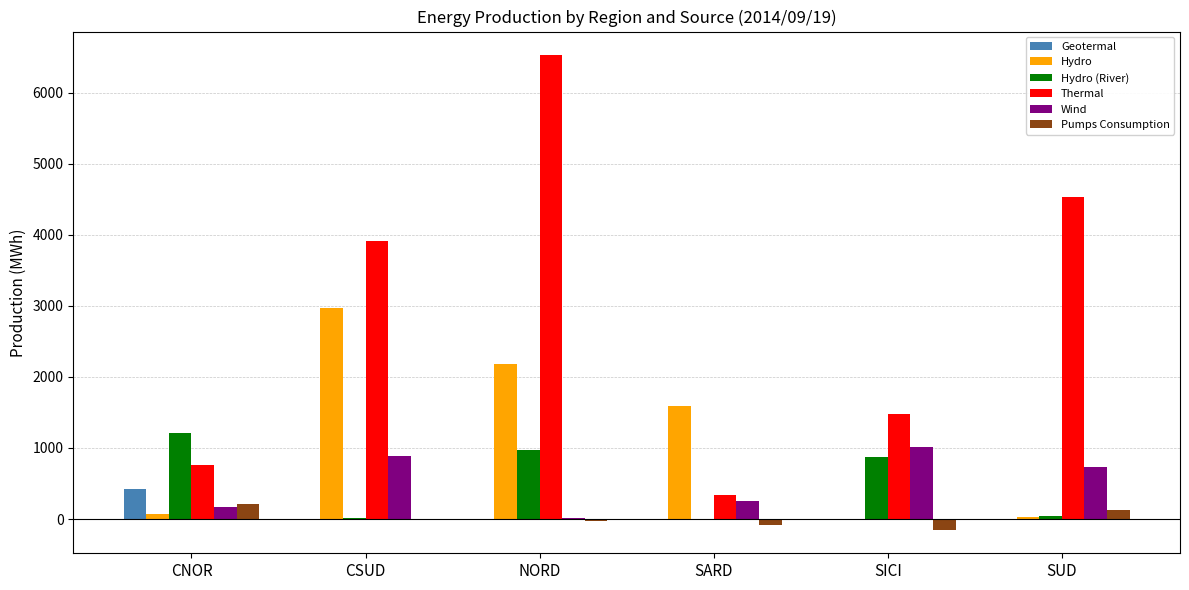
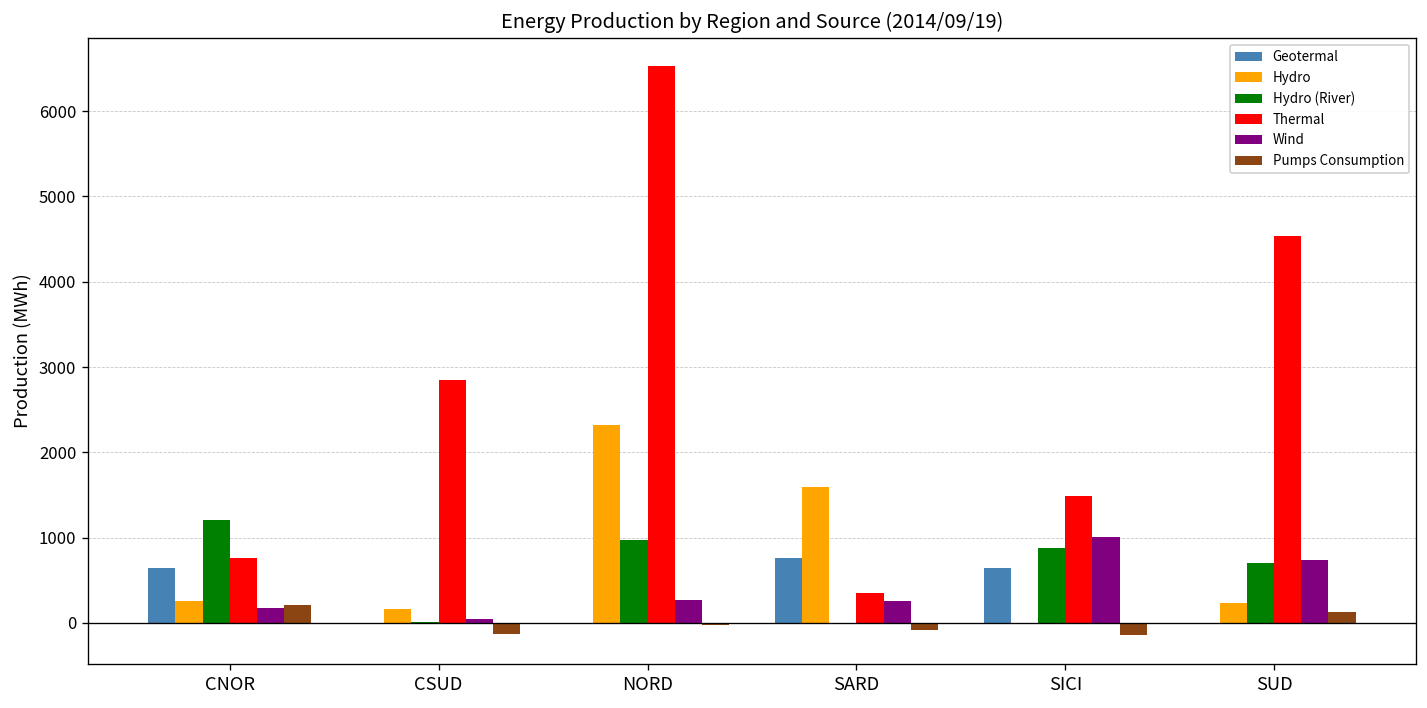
Geotermal, CNOR: 400 -> 600
Hydro, CNOR: 100 -> 300
Hydro, CSUD: 3000 -> 200
Thermal, CSUD: 3900 -> 2800
Wind, CSUD: 900 -> 0
Pumps Consumption, CSUD: 0 -> -100
Hydro, NORD: 2200 -> 2300
Wind, NORD: 0 -> 300
Geotermal, SARD: 0 -> 800
Geotermal, SICI: 0 -> 600
Hydro, SUD: 0 -> 200
Hydro (River), SUD: 0 -> 700
